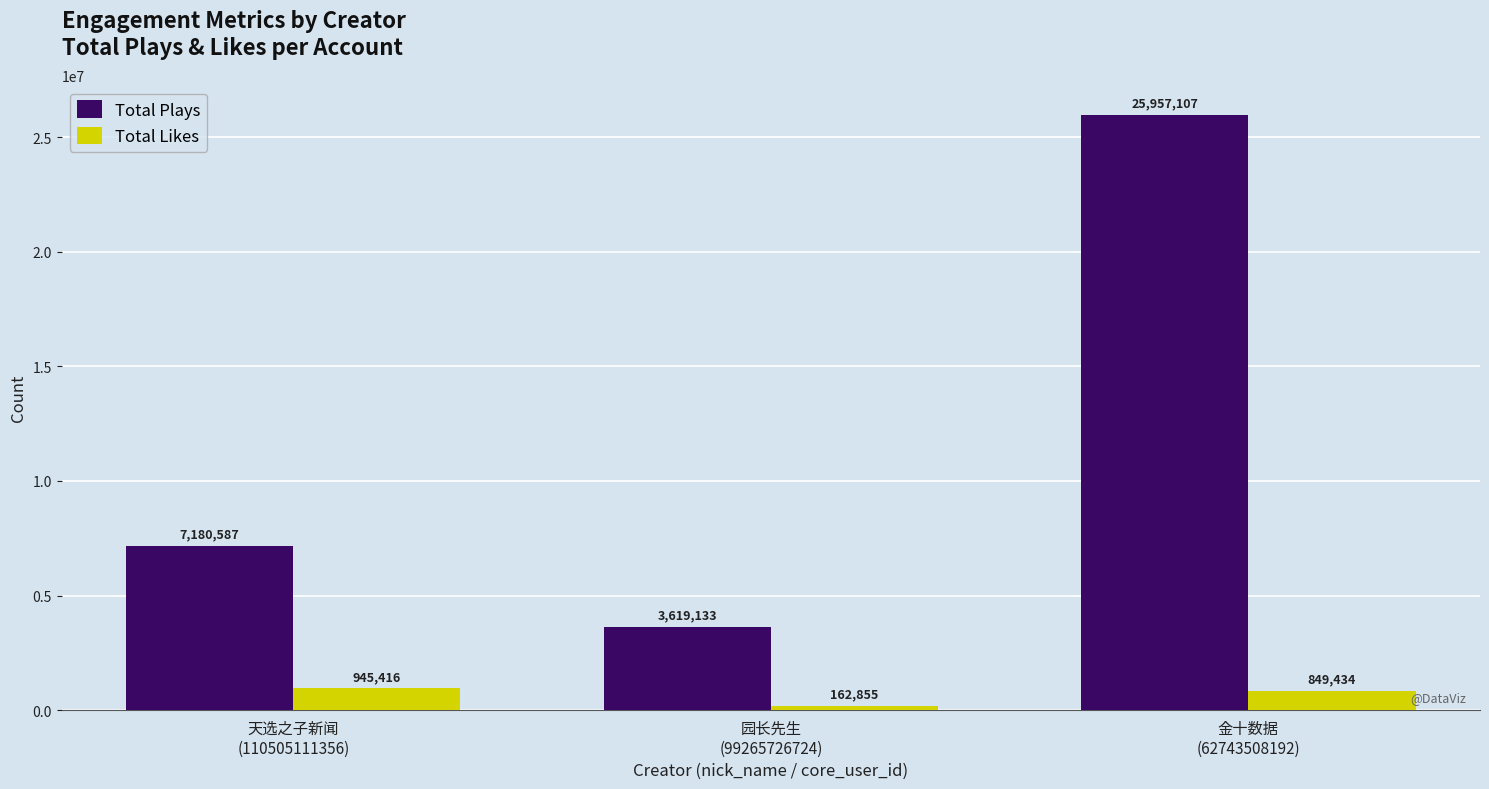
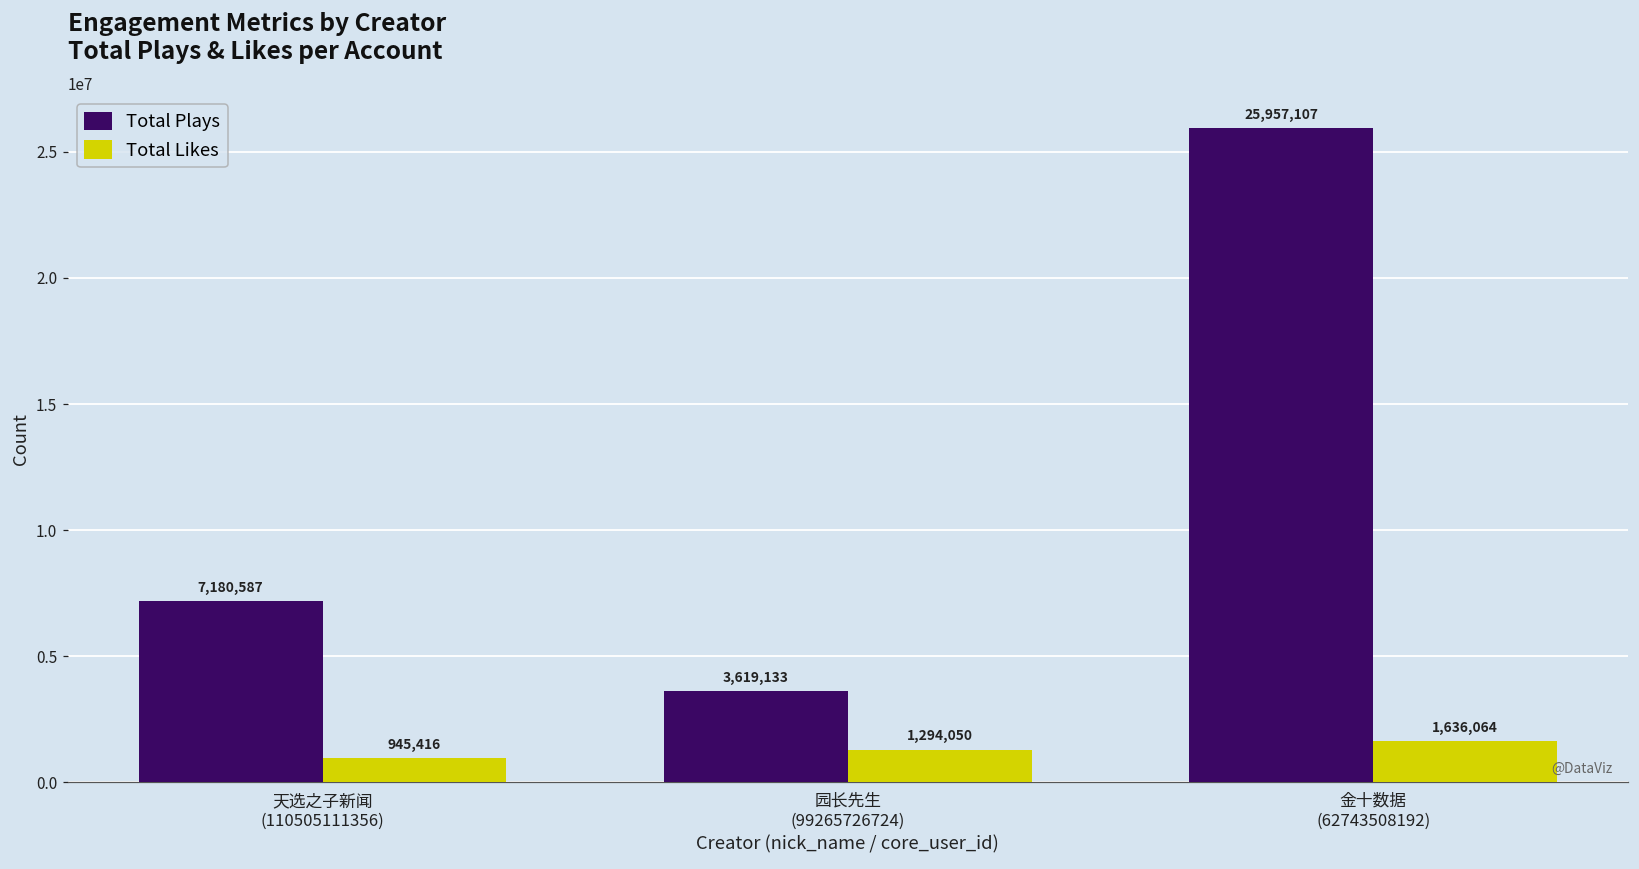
Total Likes, 园长先生 (99265726724): 162,855 -> 1,294,050
Total Likes, 金十数据 (62743508192): 849,434 -> 1,636,064
